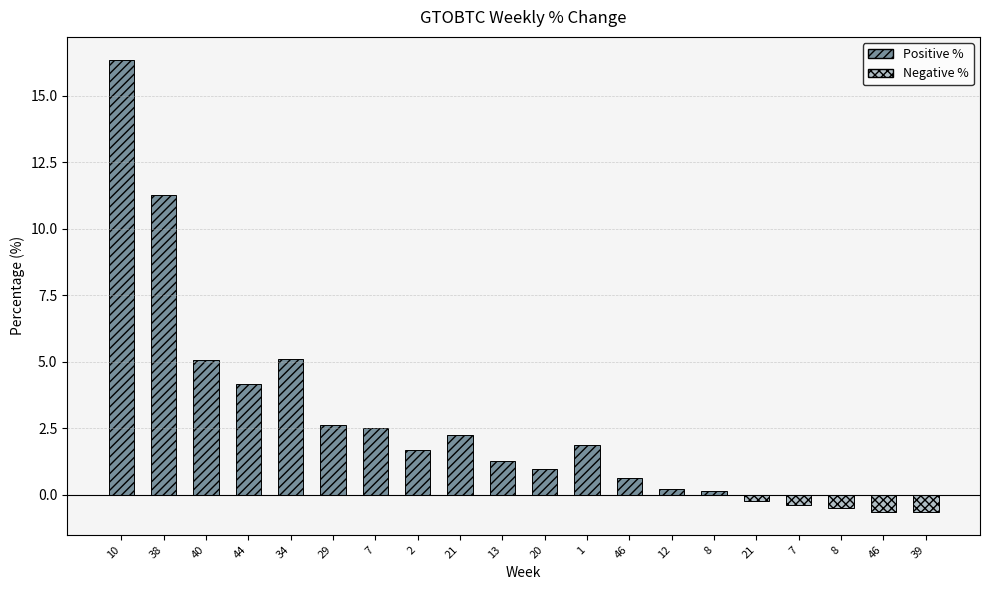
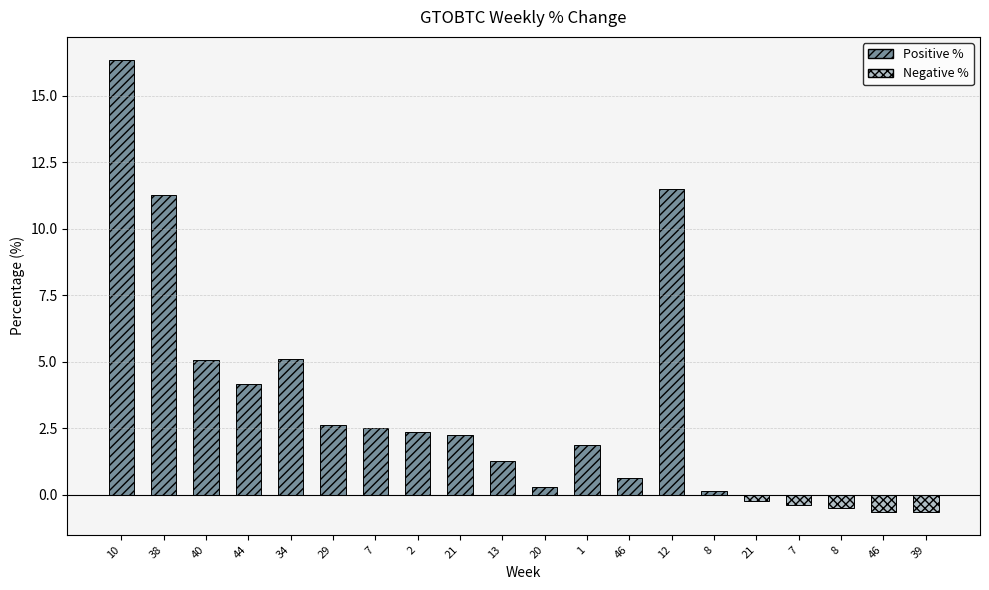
2: 1.7 -> 2.4
20: 1.0 -> 0.3
12: 0.2 -> 11.5
